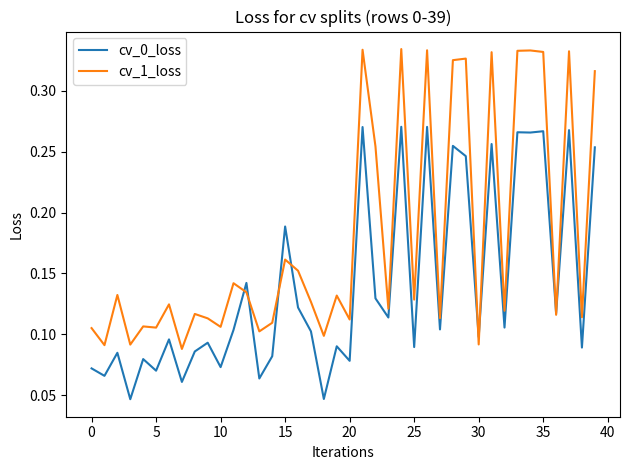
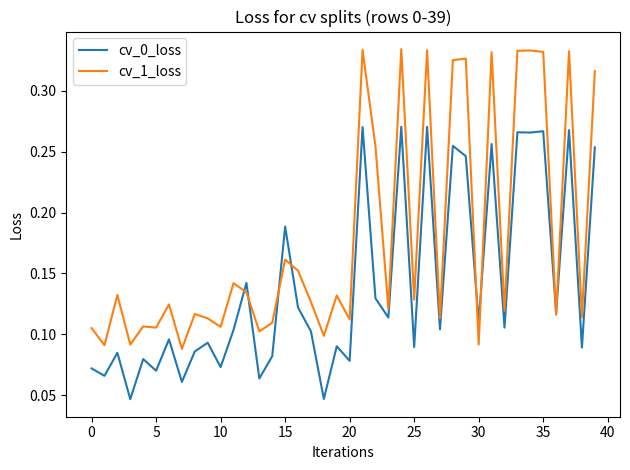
cv_0_loss, 30: 0.098 -> 0.110
